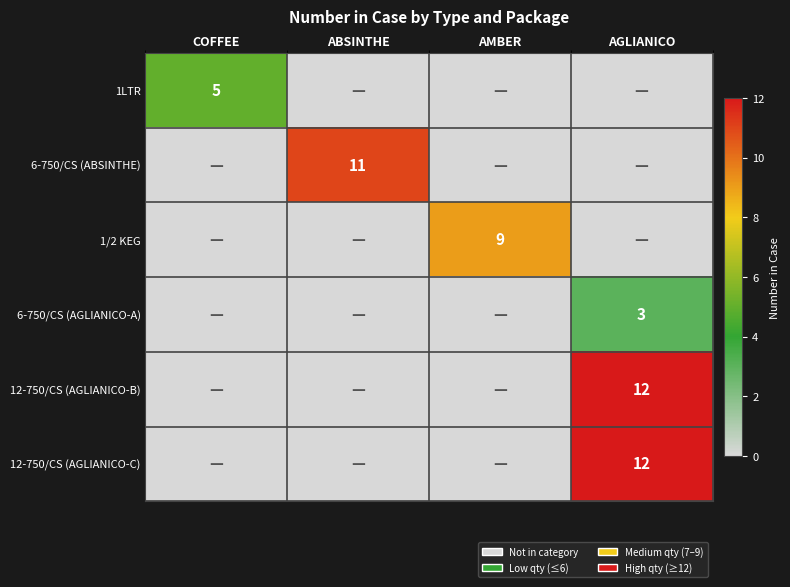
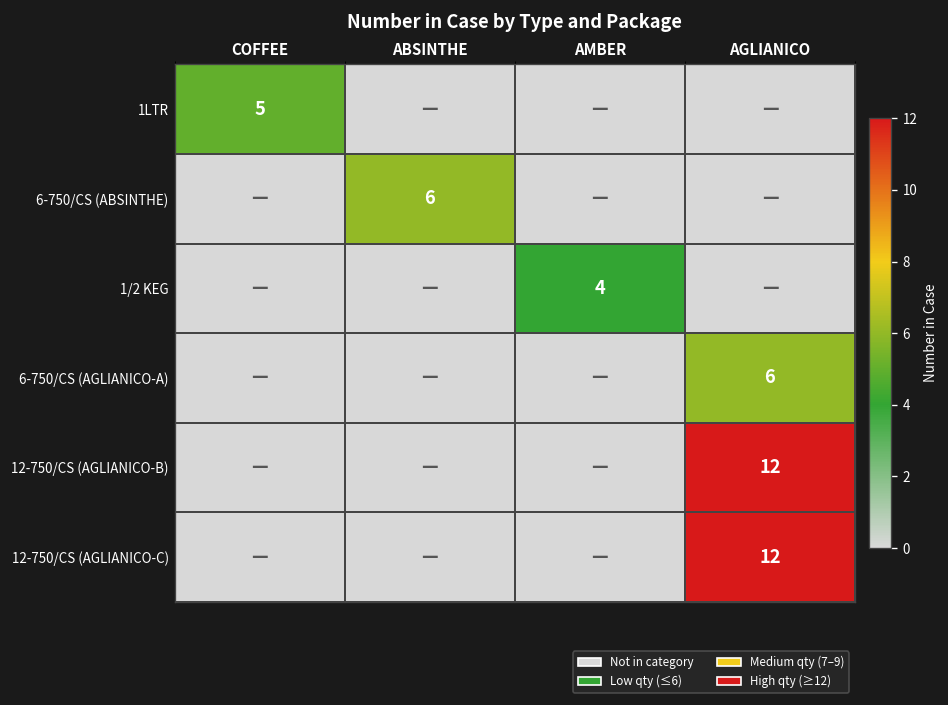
6-750/CS (ABSINTHE), ABSINTHE: 11 -> 6
1/2 KEG, AMBER: 9 -> 4
6-750/CS (AGLIANICO-A), AGLIANICO: 3 -> 6
